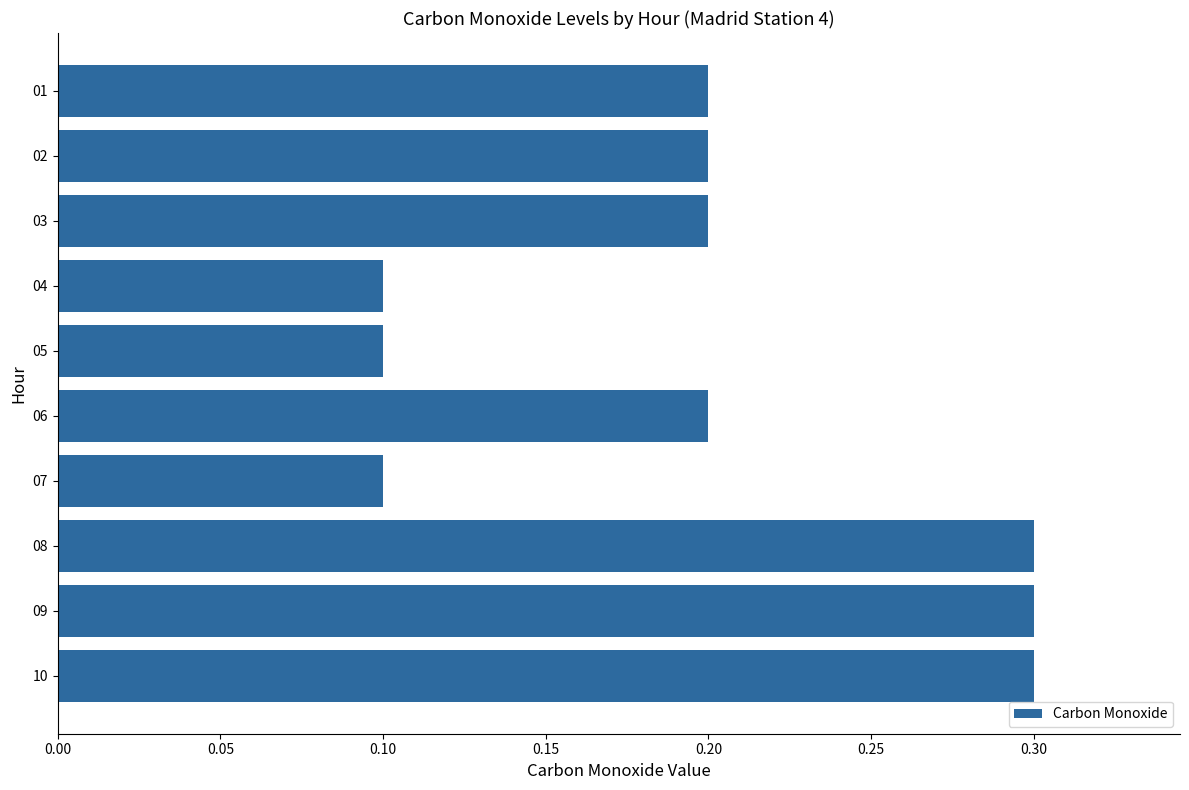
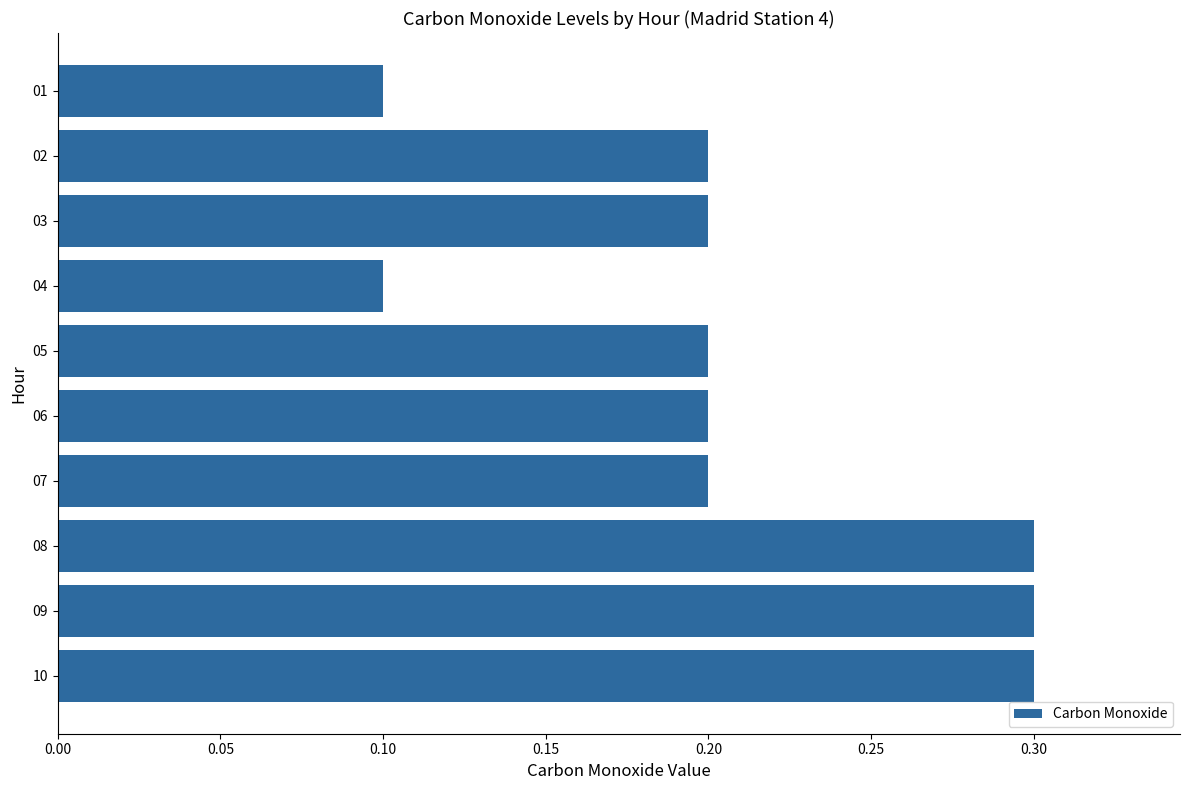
01: 0.2 -> 0.1
05: 0.1 -> 0.2
07: 0.1 -> 0.2
